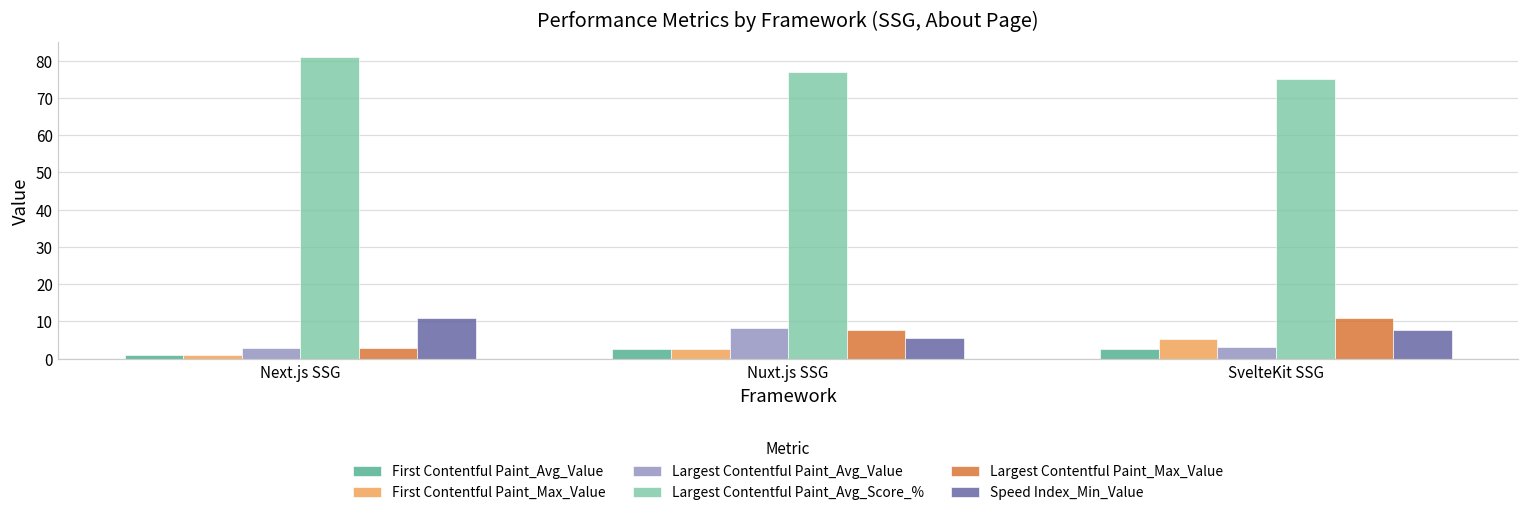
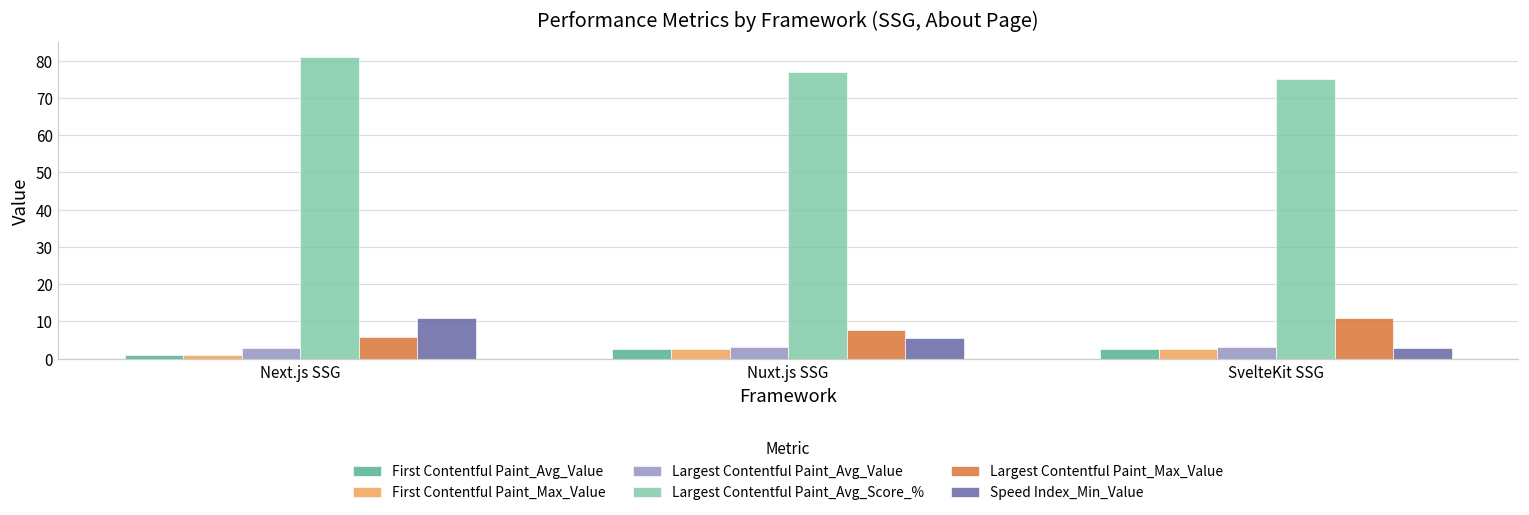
Largest Contentful Paint_Max_Value, Next.js SSG: 3 -> 6
Largest Contentful Paint_Avg_Value, Nuxt.js SSG: 8 -> 3
First Contentful Paint_Max_Value, SvelteKit SSG: 5 -> 3
Speed Index_Min_Value, SvelteKit SSG: 8 -> 3
